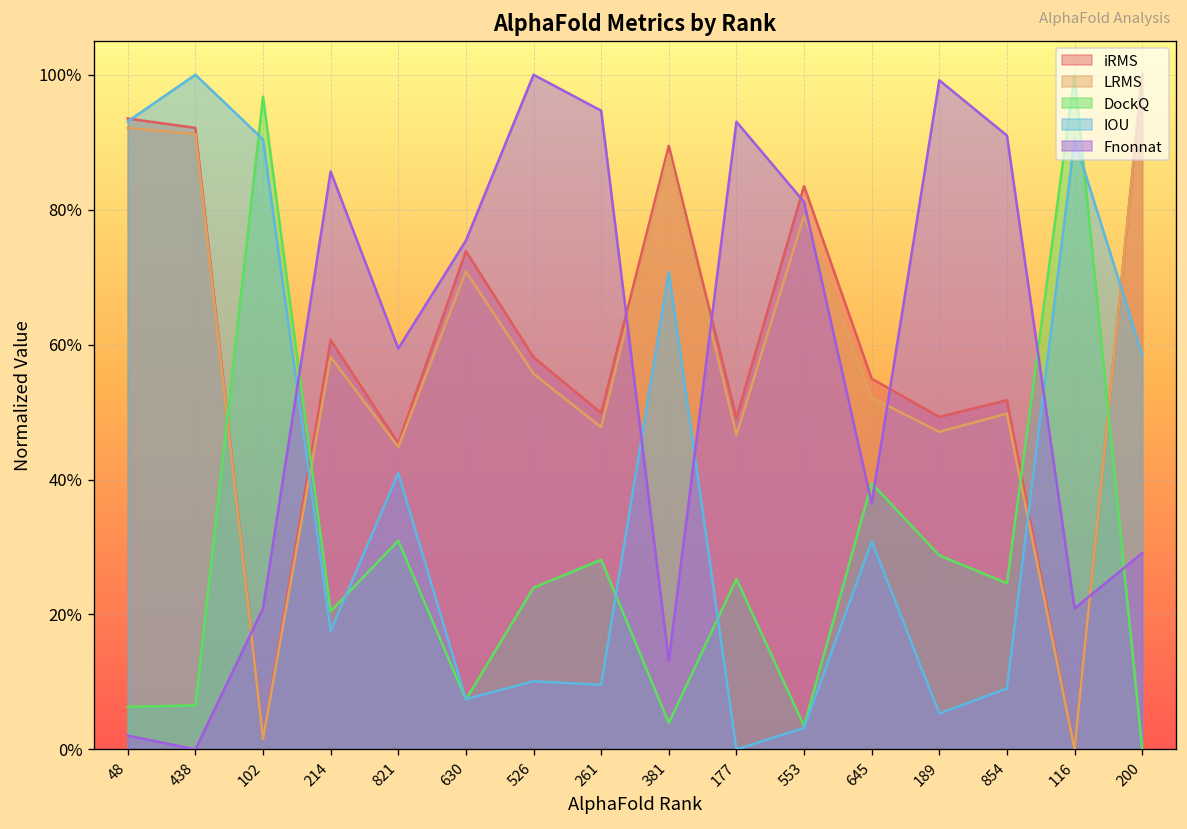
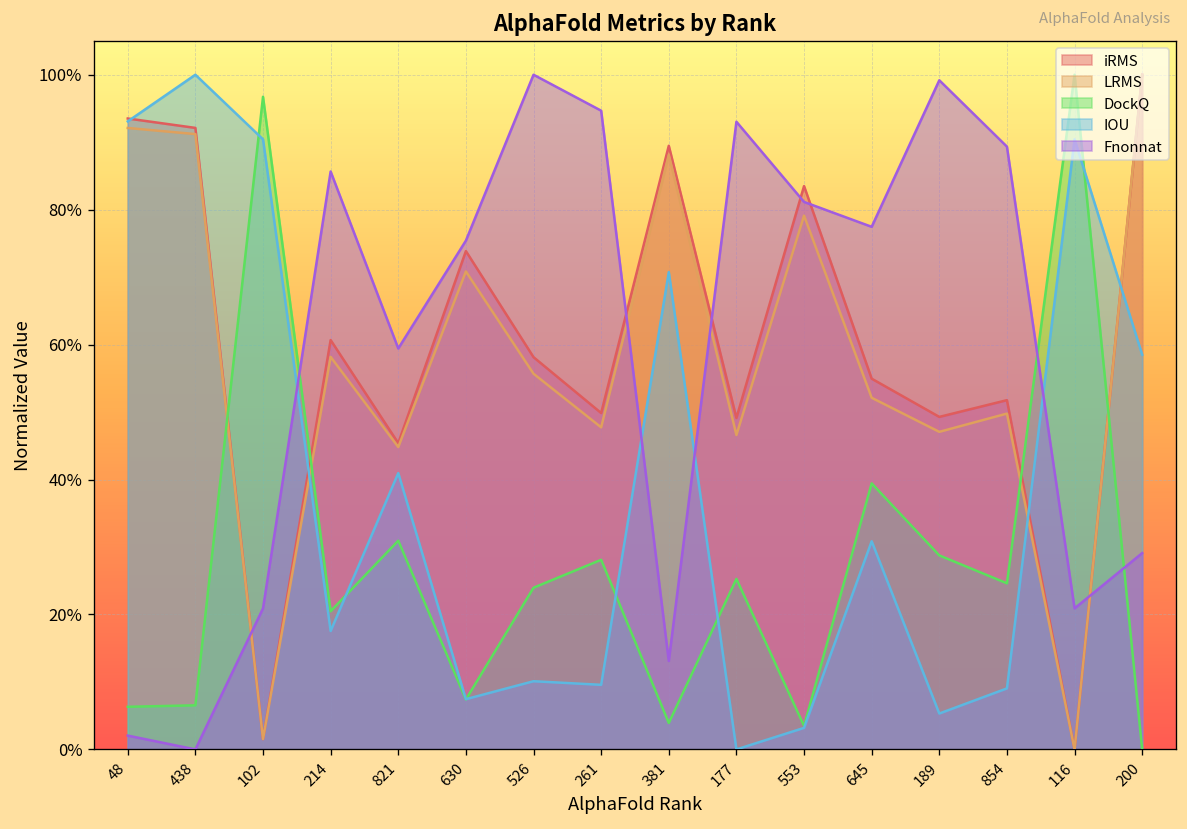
Fnonnat, 645: 36% -> 77%
Fnonnat, 854: 91% -> 89%
